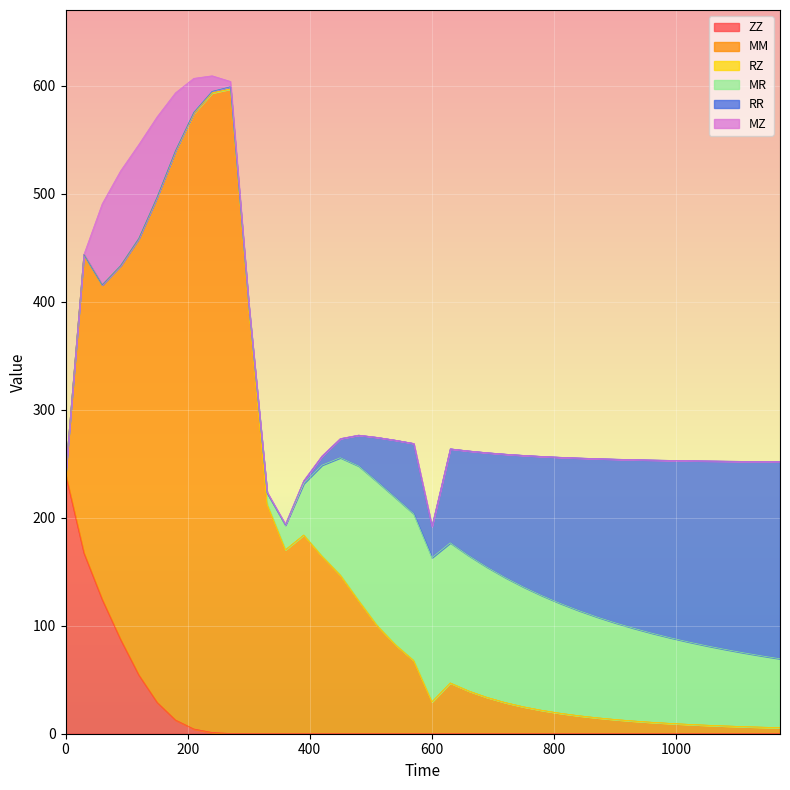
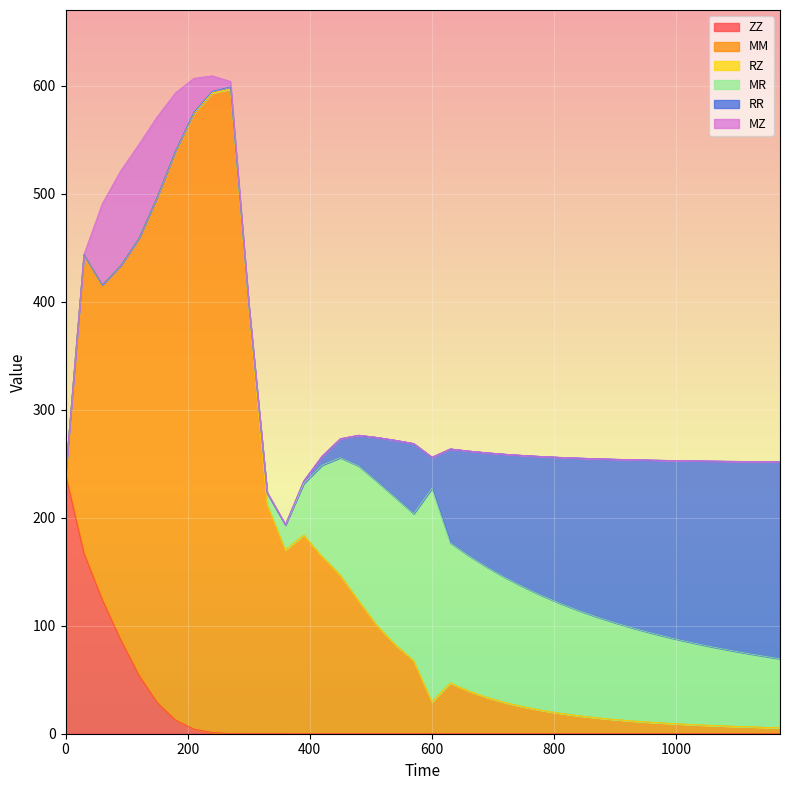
MR, 600: 133 -> 198
